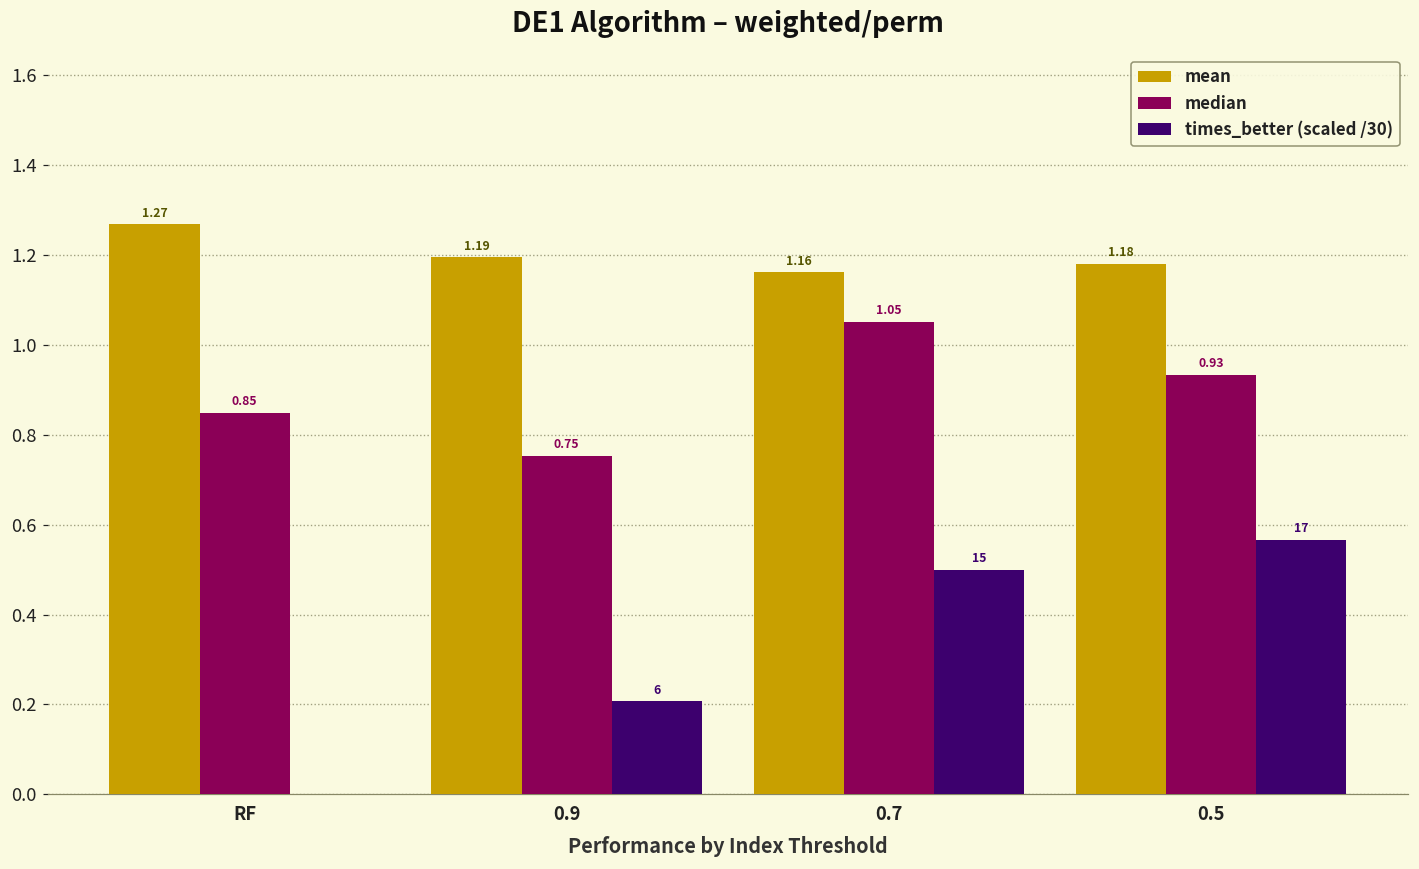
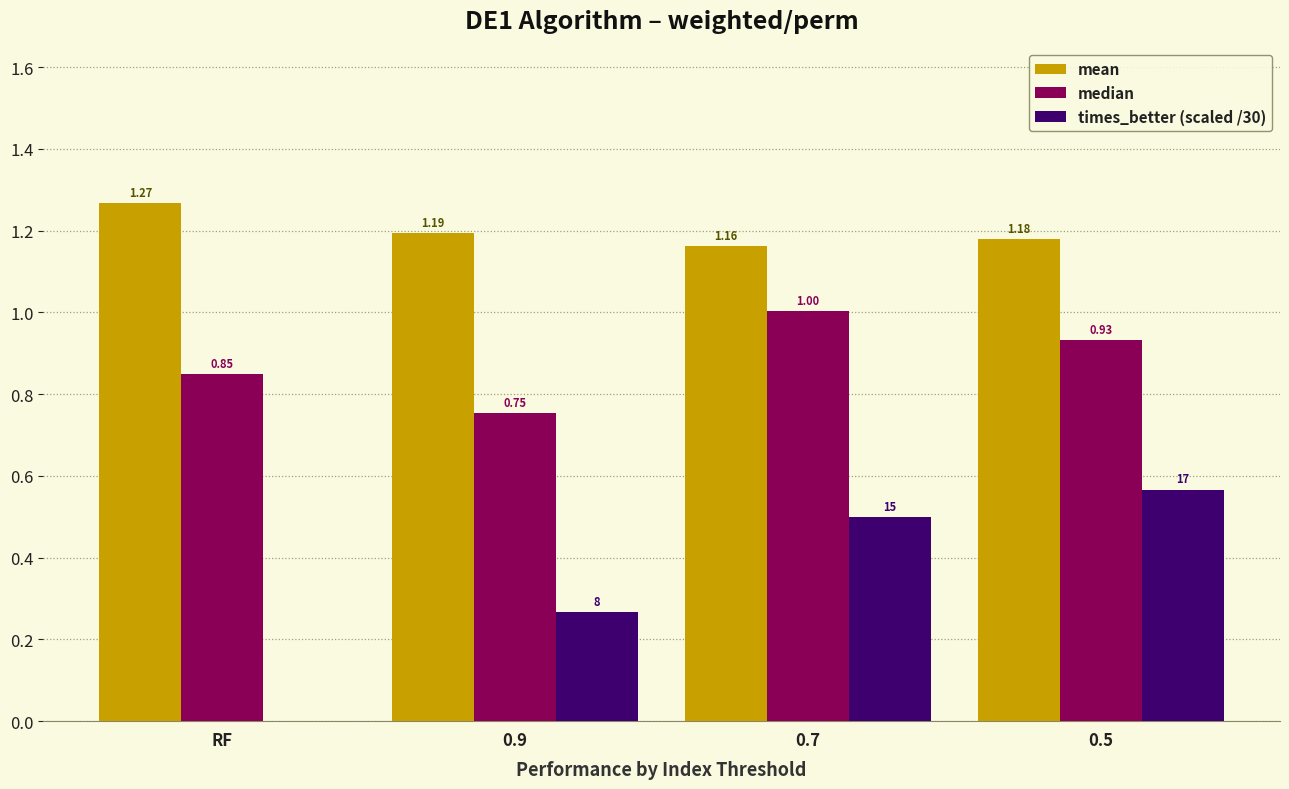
times_better (scaled /30), 0.9: 6 -> 8
median, 0.7: 1.05 -> 1.00
